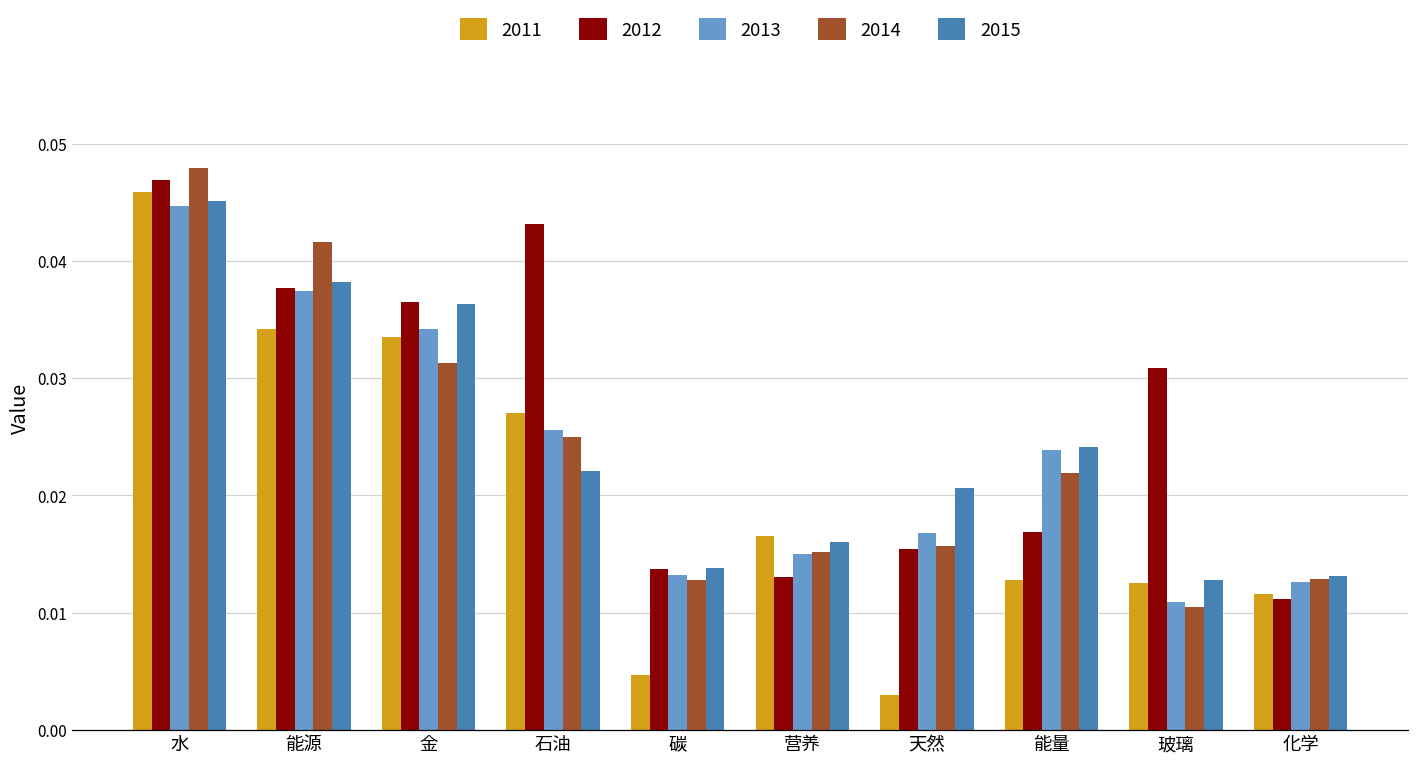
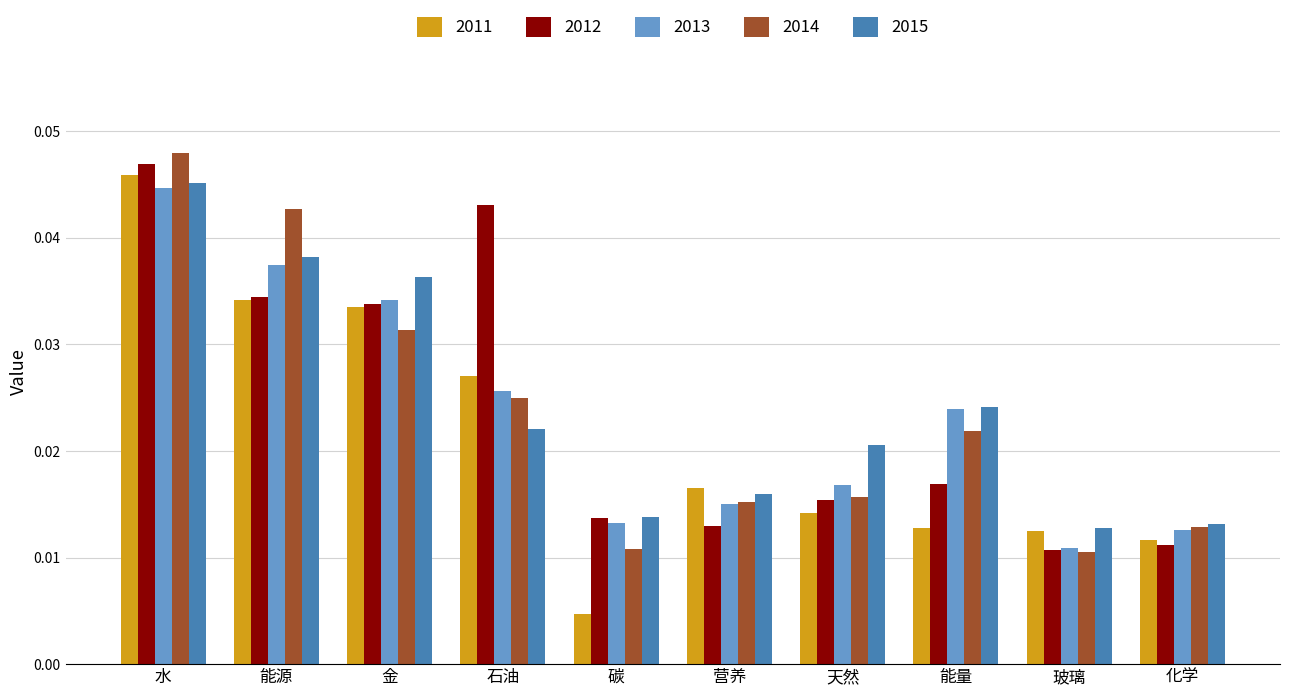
2012, 能源: 0.0377 -> 0.0344
2014, 能源: 0.0416 -> 0.0427
2012, 金: 0.0365 -> 0.0338
2014, 碳: 0.0128 -> 0.0108
2011, 天然: 0.0030 -> 0.0142
2012, 玻璃: 0.0309 -> 0.0107
